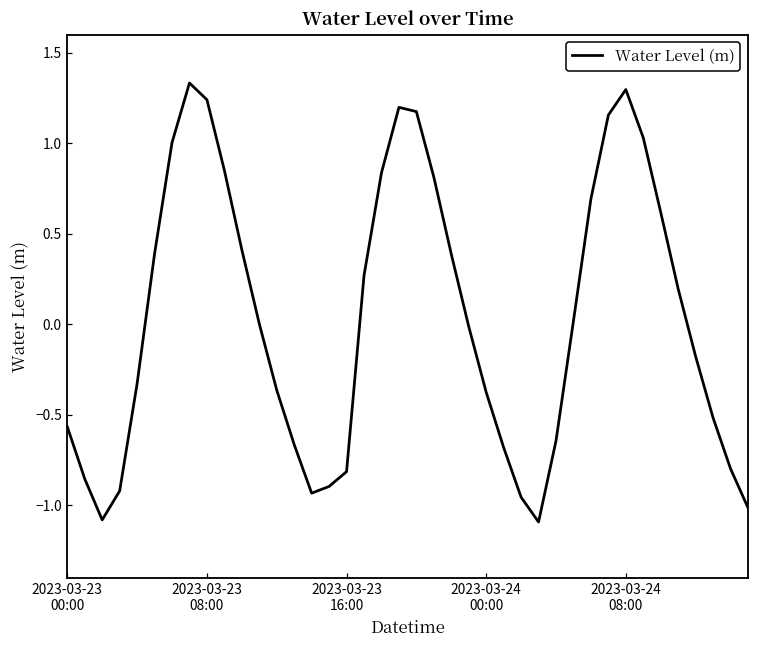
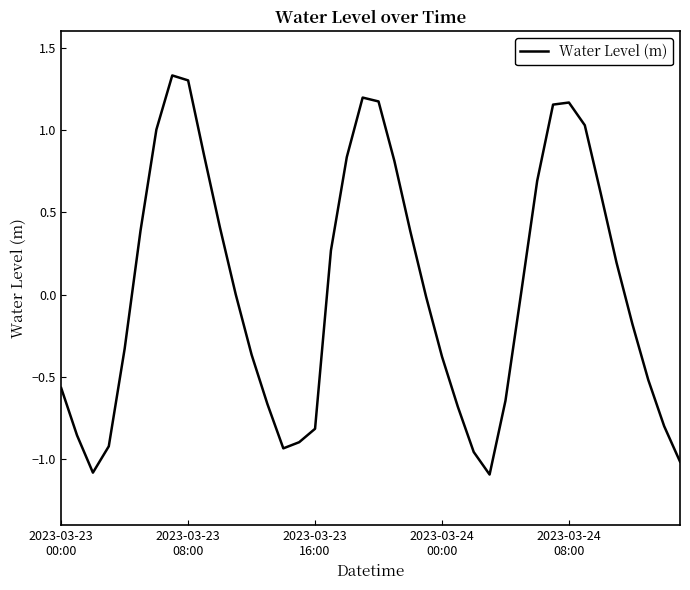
2023-03-23 08:00: 1.24 -> 1.30
2023-03-24 08:00: 1.30 -> 1.17
